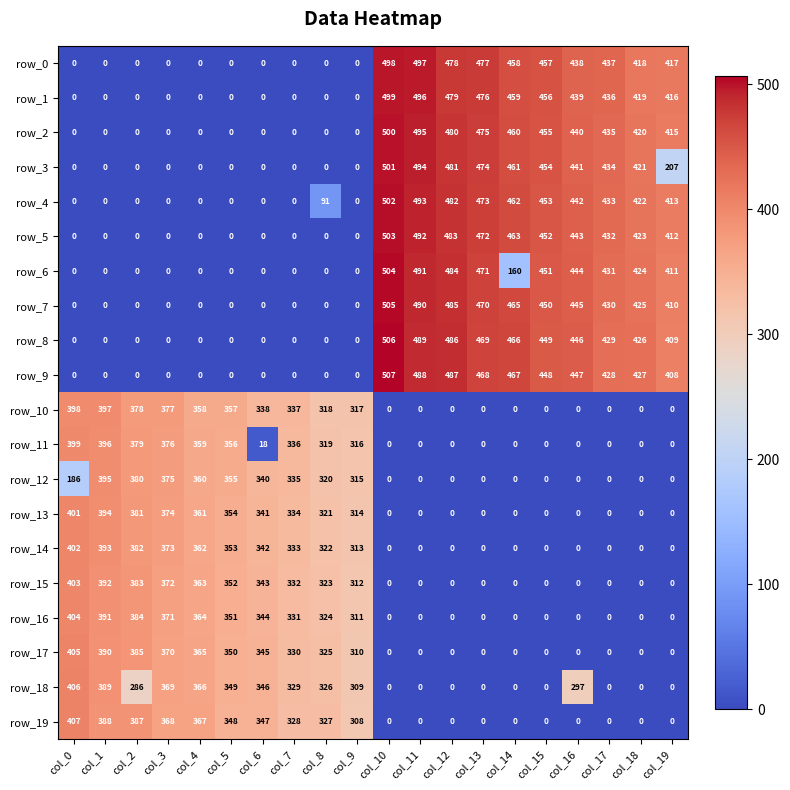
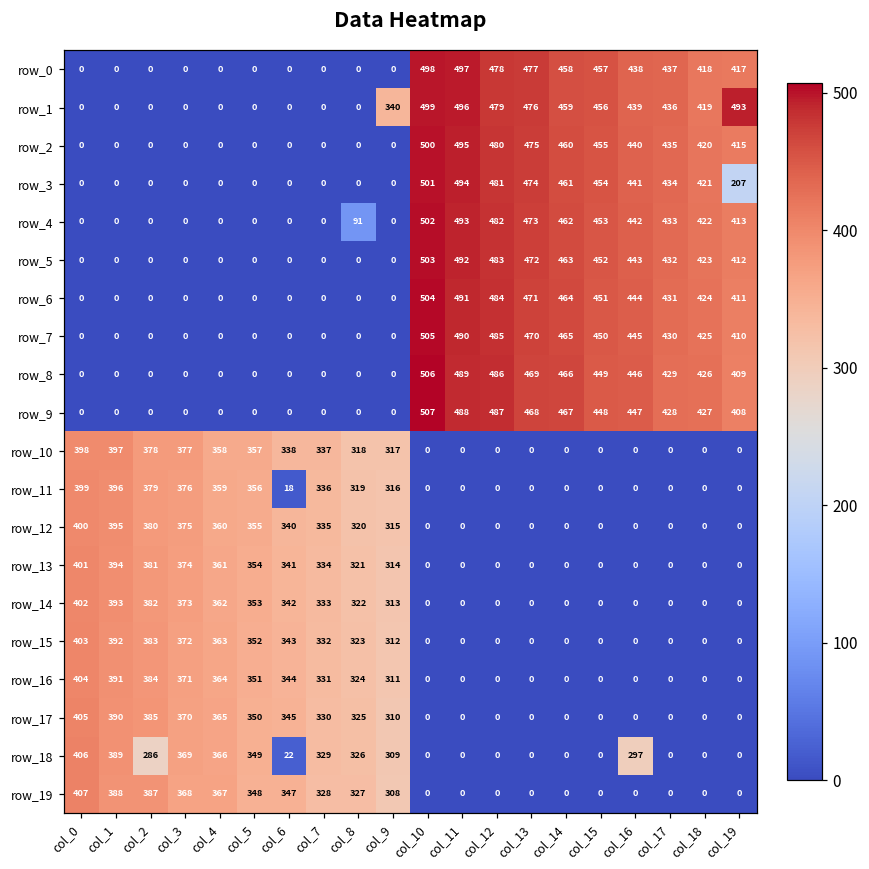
row_1, col_9: 0 -> 340
row_1, col_19: 416 -> 493
row_6, col_14: 160 -> 464
row_12, col_0: 186 -> 400
row_18, col_6: 346 -> 22
